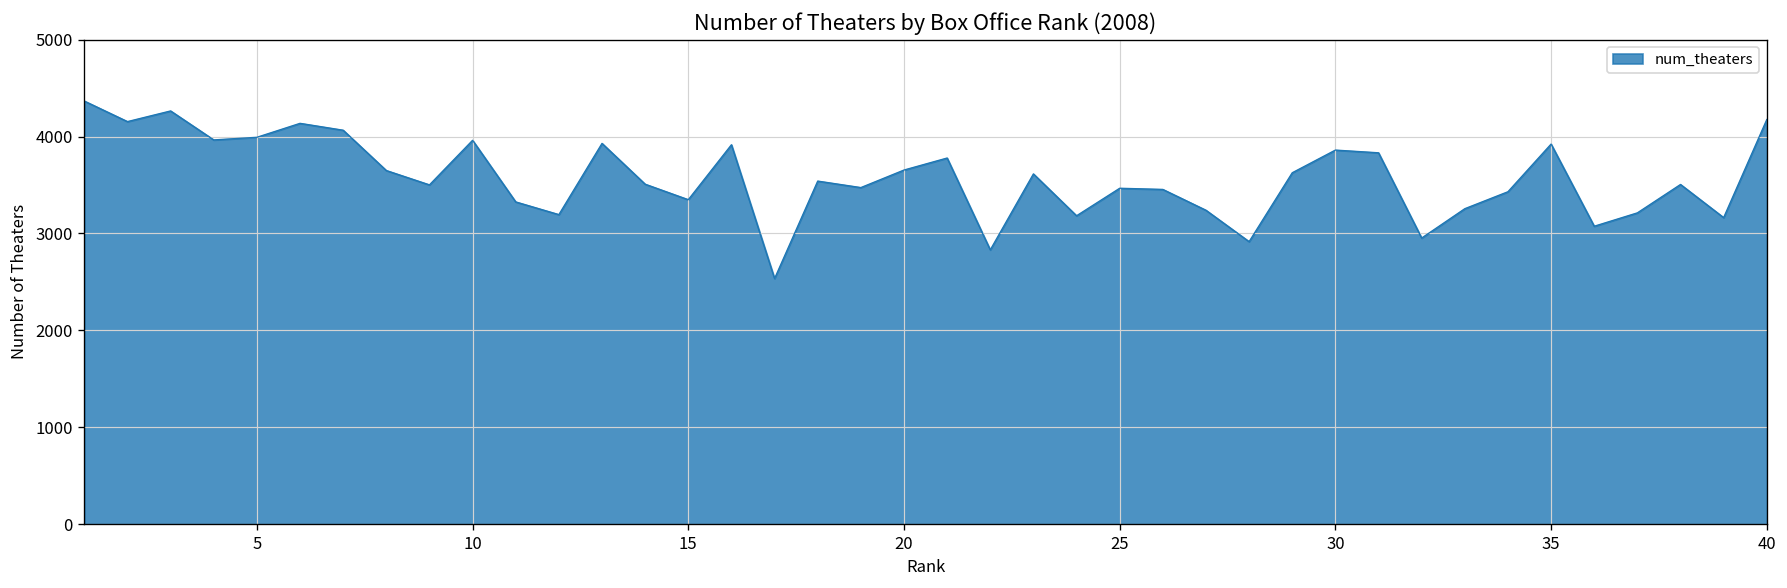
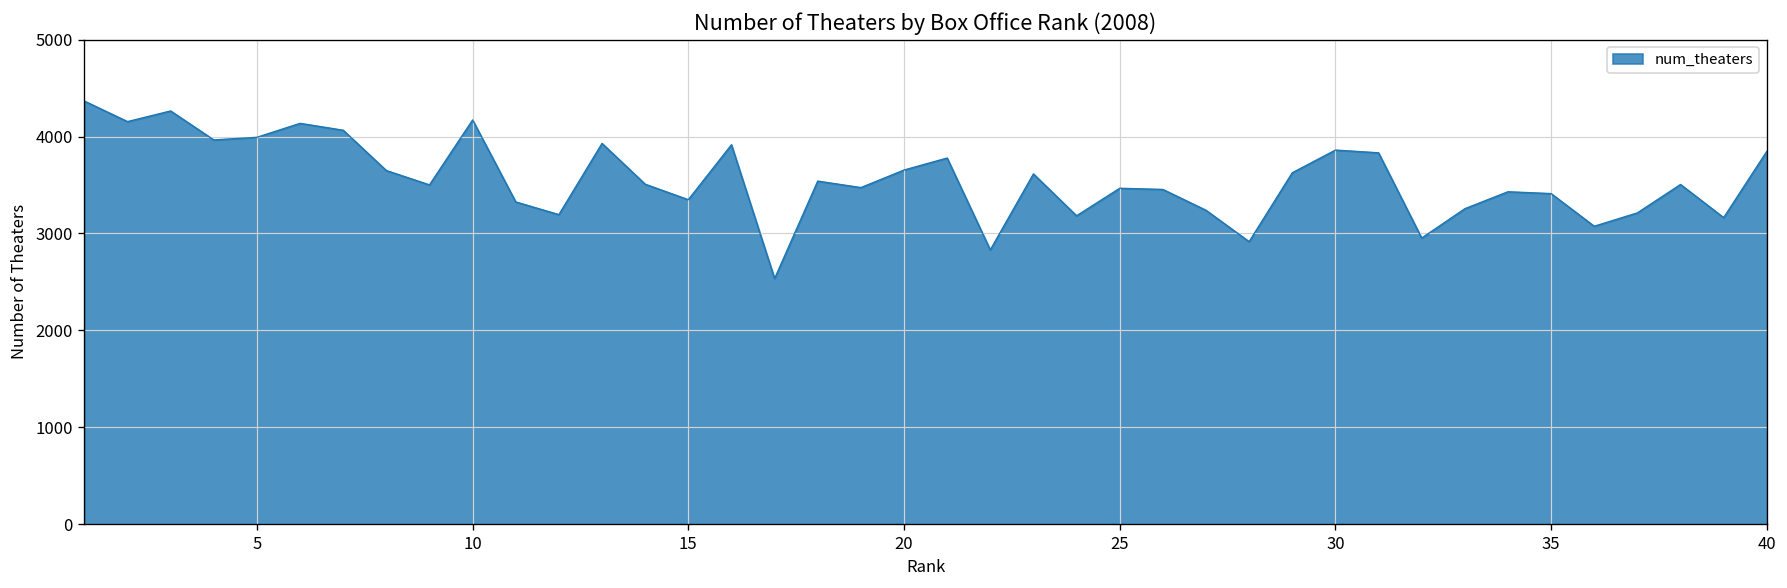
10: 4000 -> 4200
35: 3900 -> 3400
40: 4200 -> 3800
